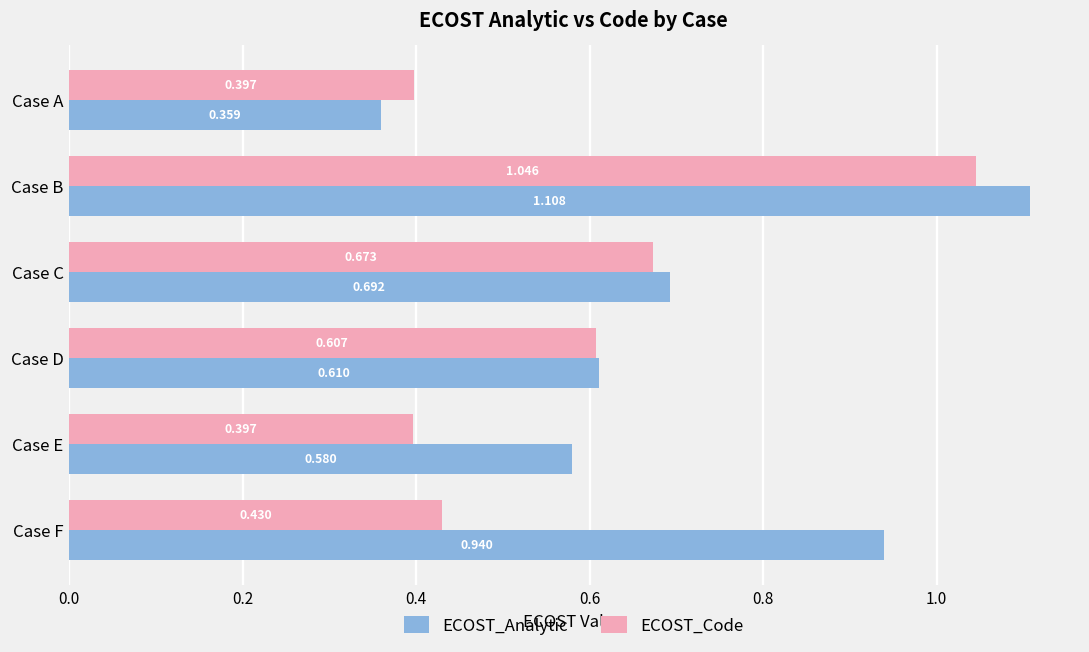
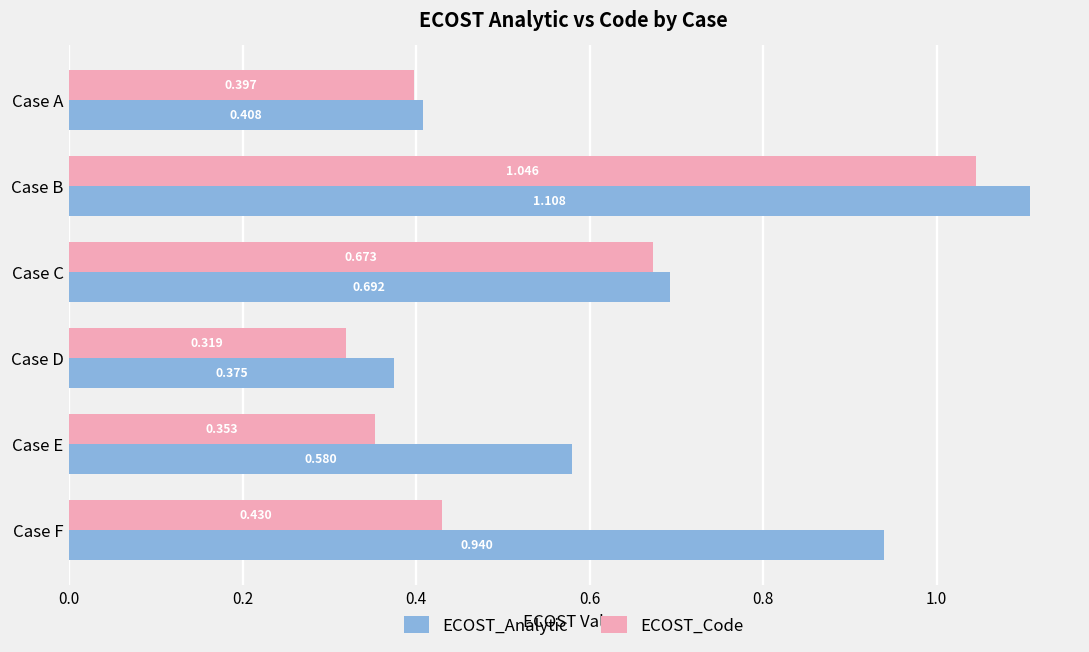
ECOST_Analytic, Case A: 0.359 -> 0.408
ECOST_Code, Case D: 0.607 -> 0.319
ECOST_Analytic, Case D: 0.610 -> 0.375
ECOST_Code, Case E: 0.397 -> 0.353
